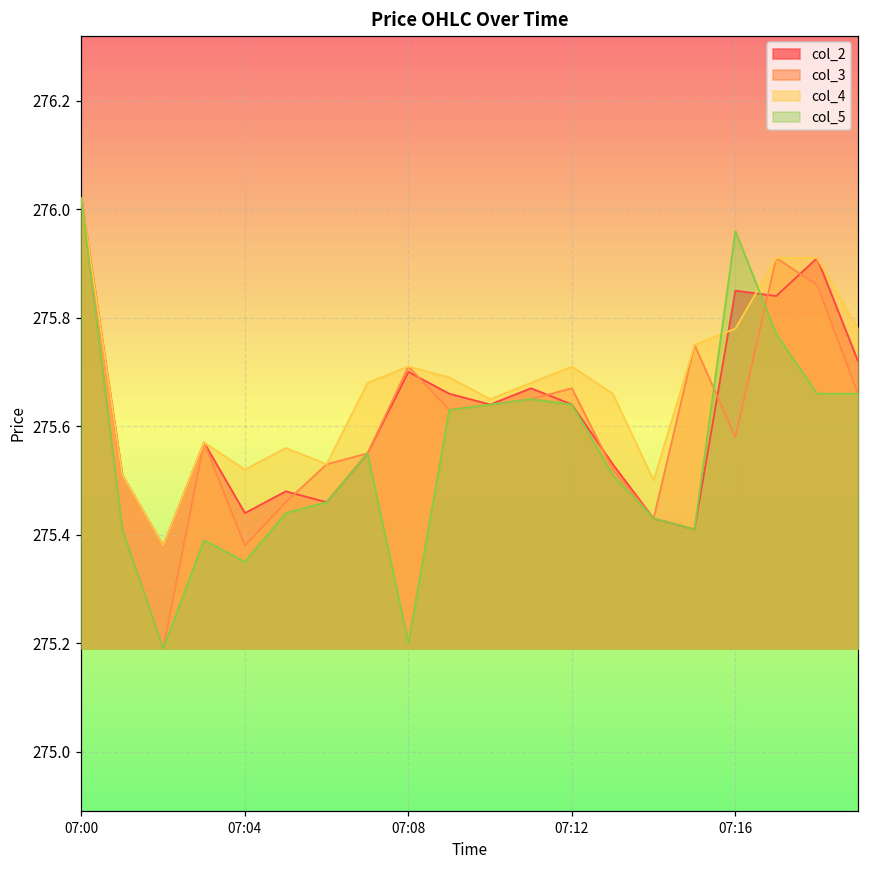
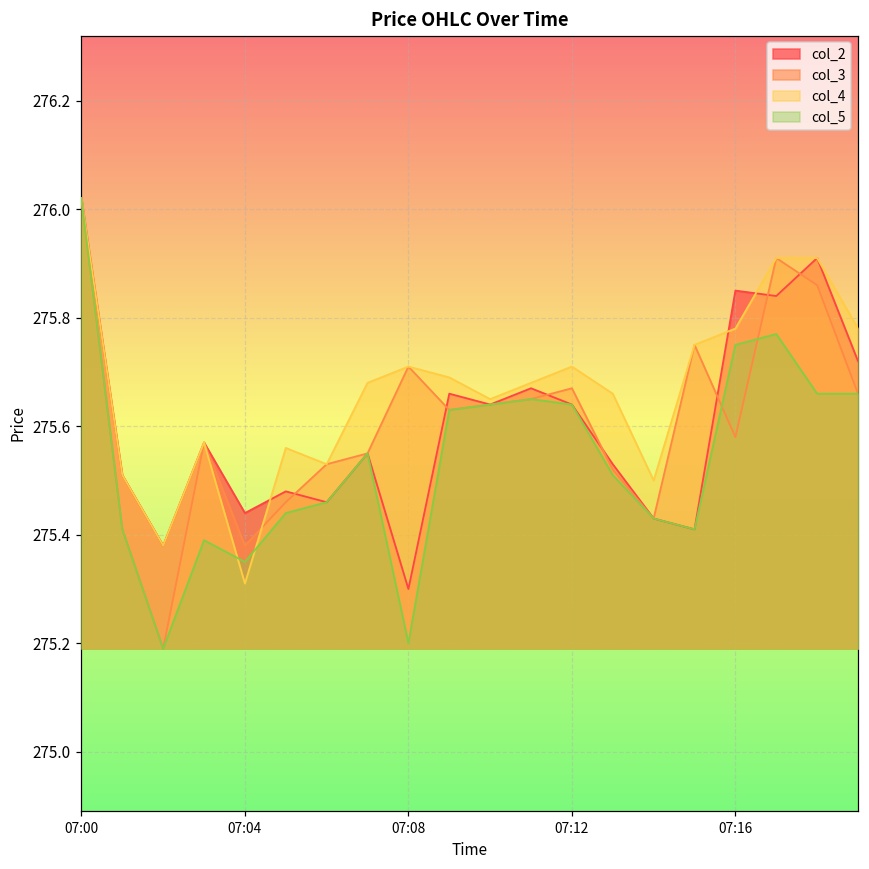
col_4, 07:04: 275.52 -> 275.31
col_2, 07:08: 275.7 -> 275.3
col_5, 07:16: 275.96 -> 275.75
